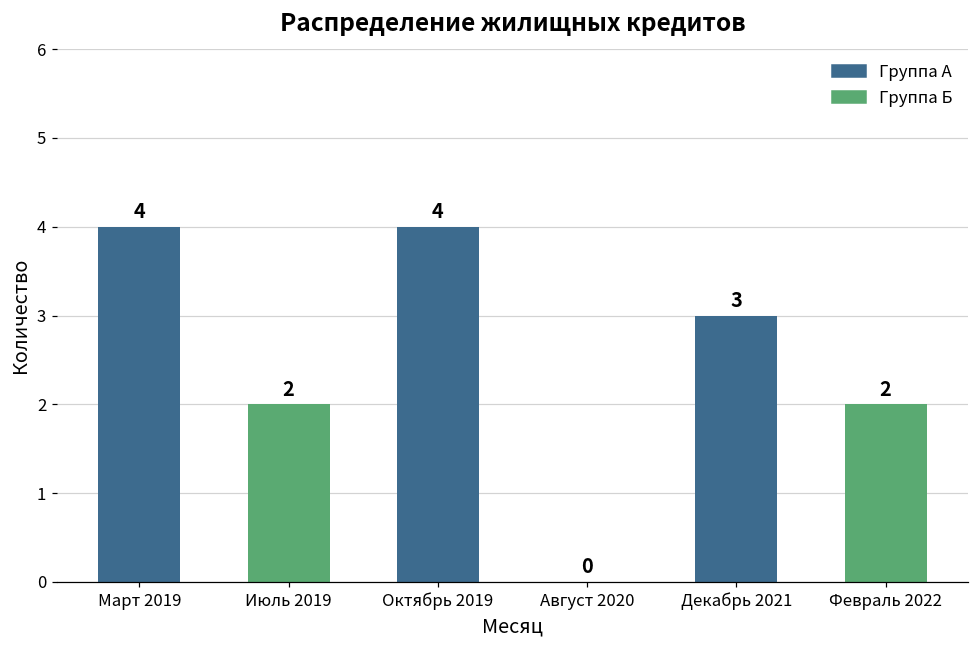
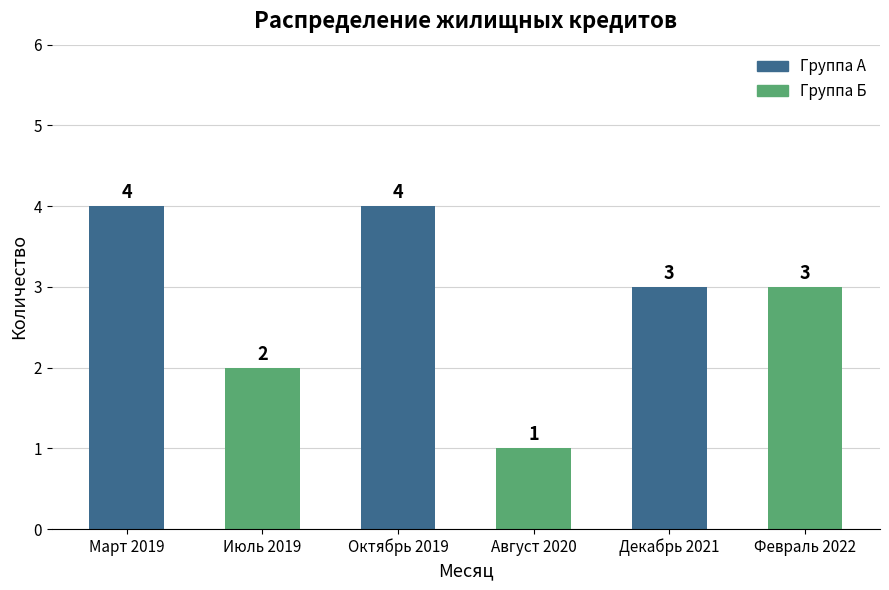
Август 2020: 0 -> 1
Февраль 2022: 2 -> 3
